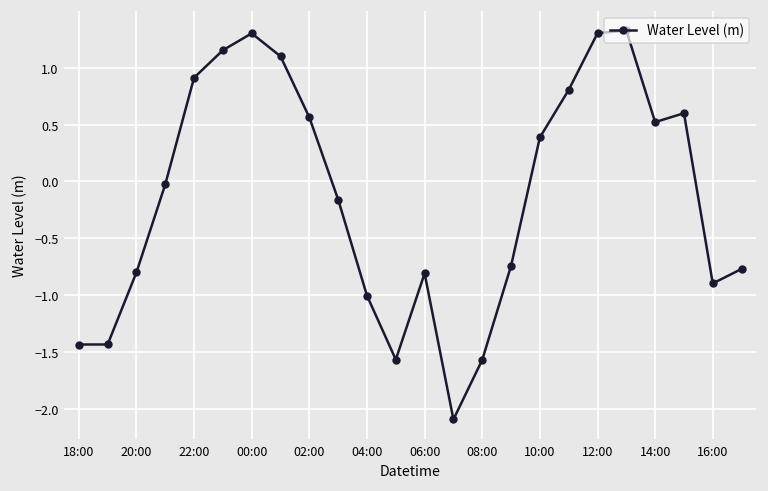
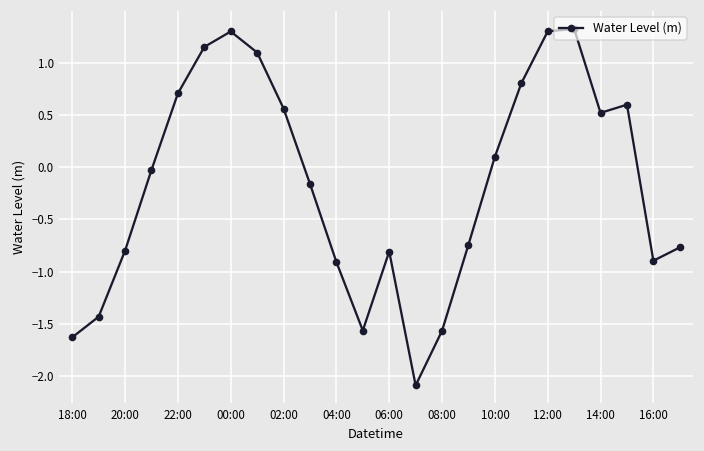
18:00: -1.4 -> -1.6
22:00: 0.9 -> 0.7
04:00: -1.0 -> -0.9
10:00: 0.4 -> 0.1
